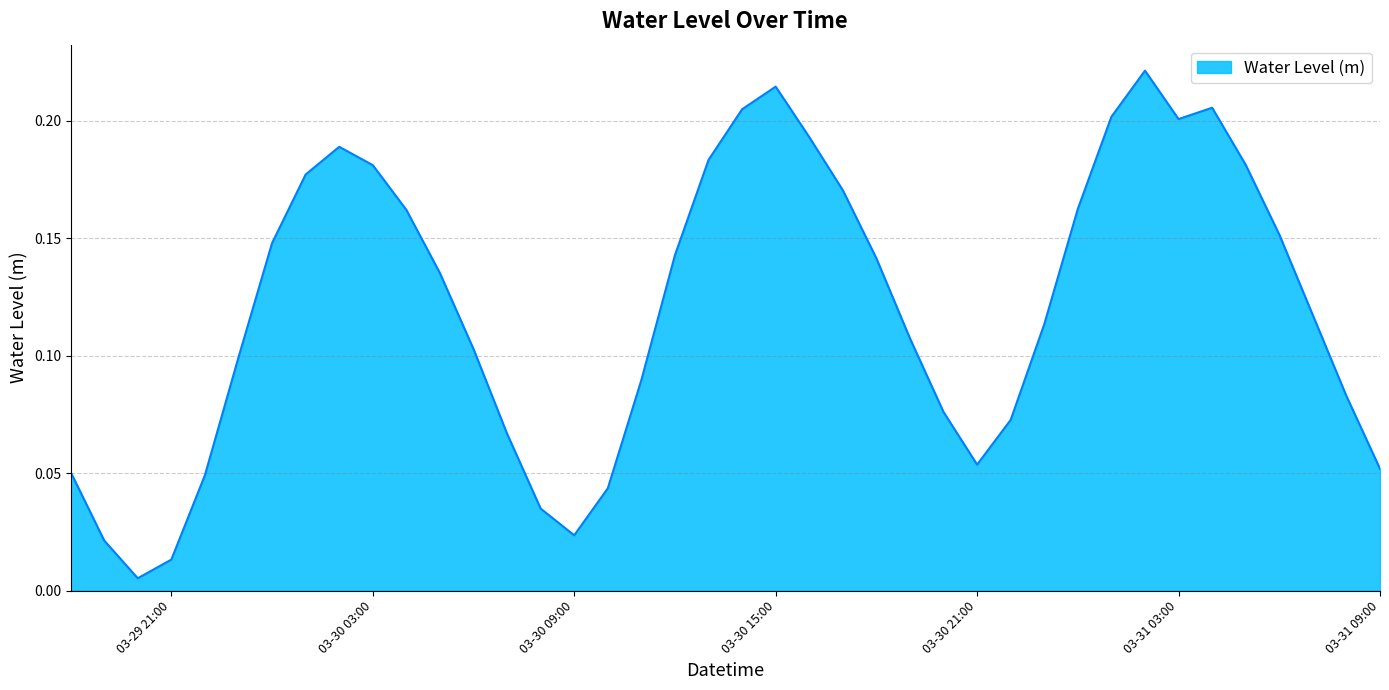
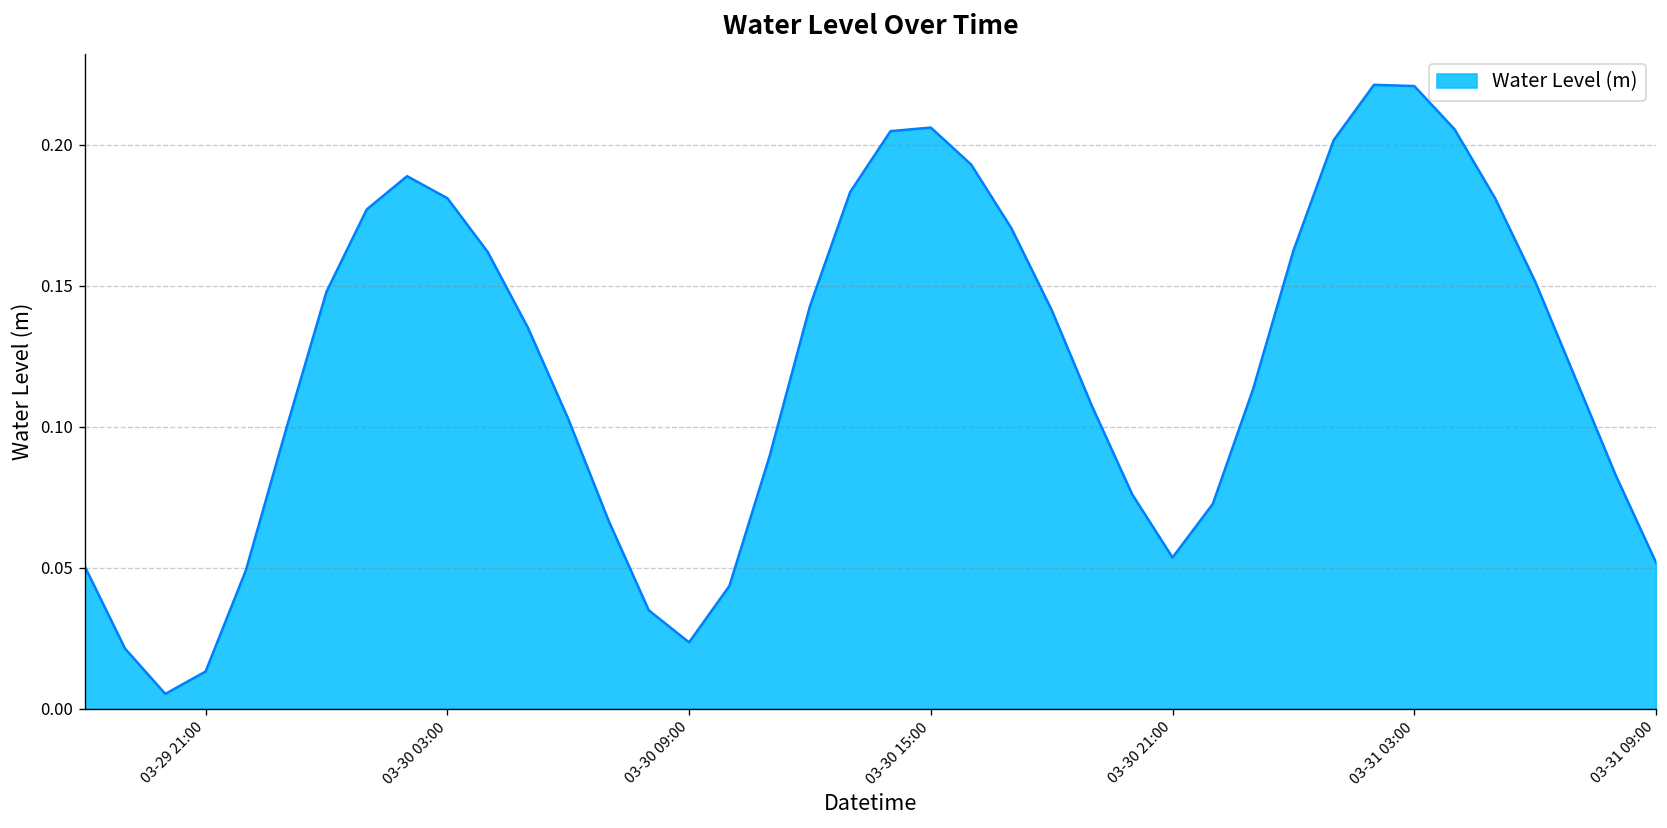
03-30 15:00: 0.214 -> 0.206
03-31 03:00: 0.201 -> 0.221
